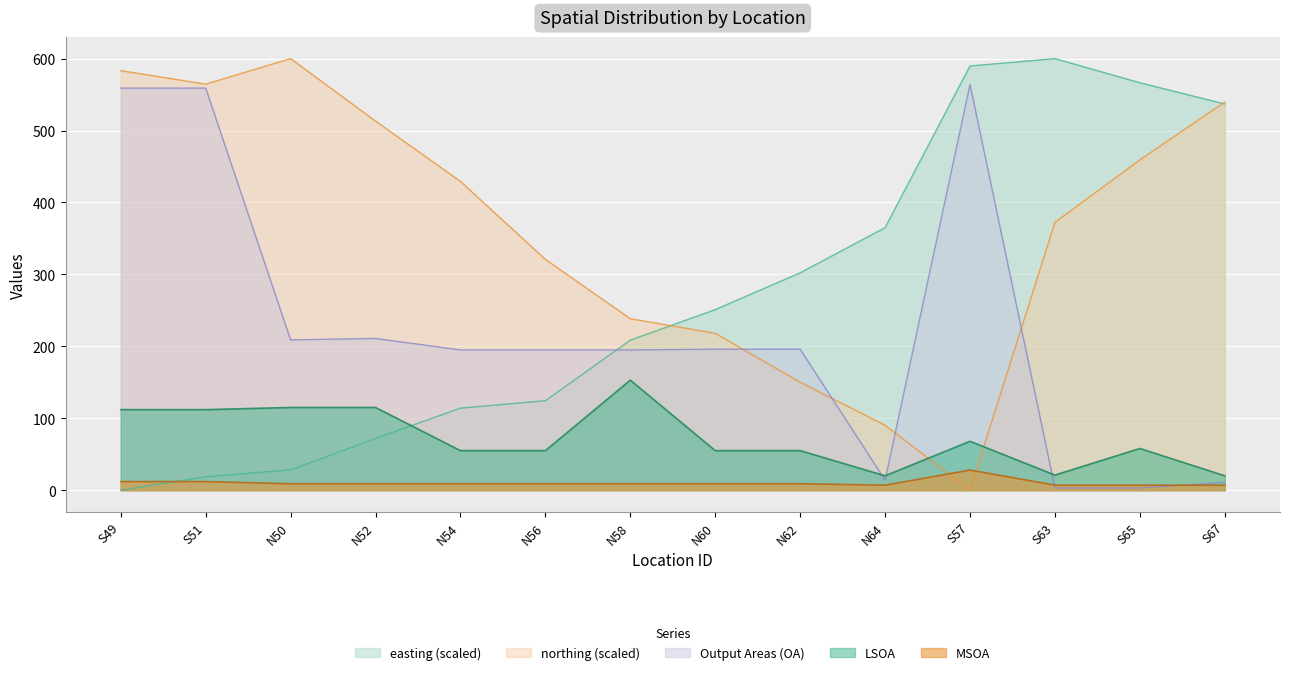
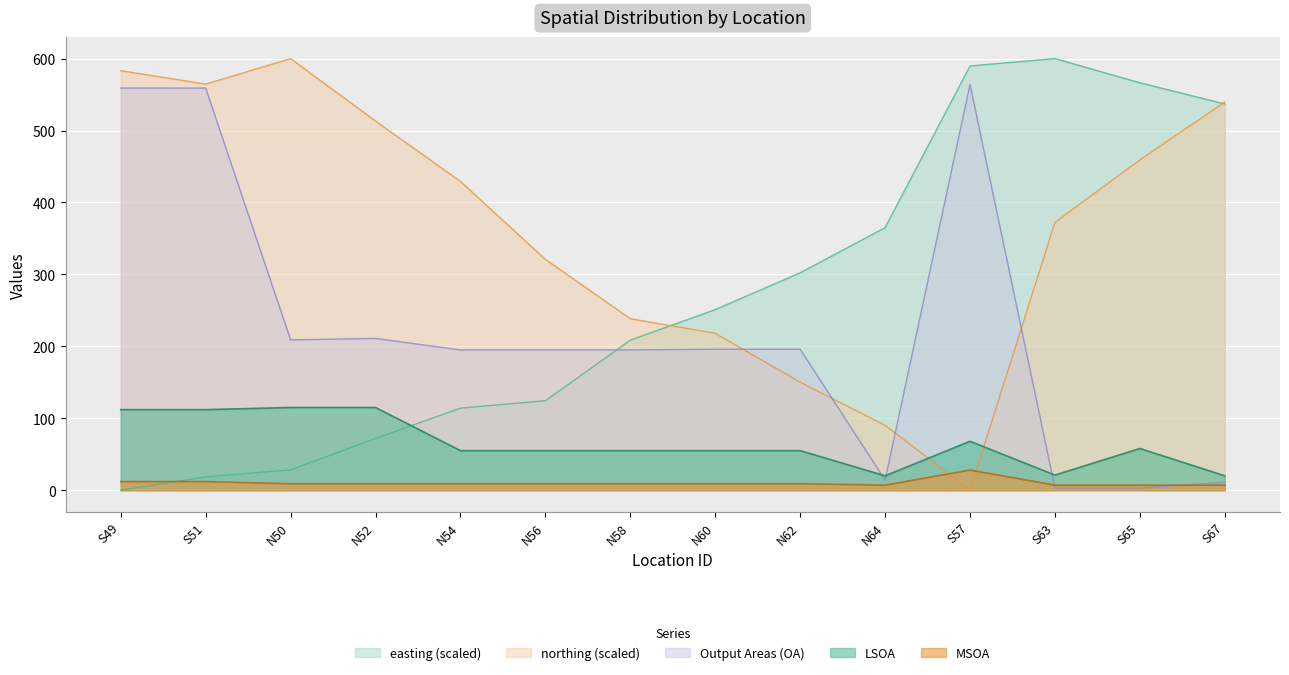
LSOA, N58: 150 -> 60
